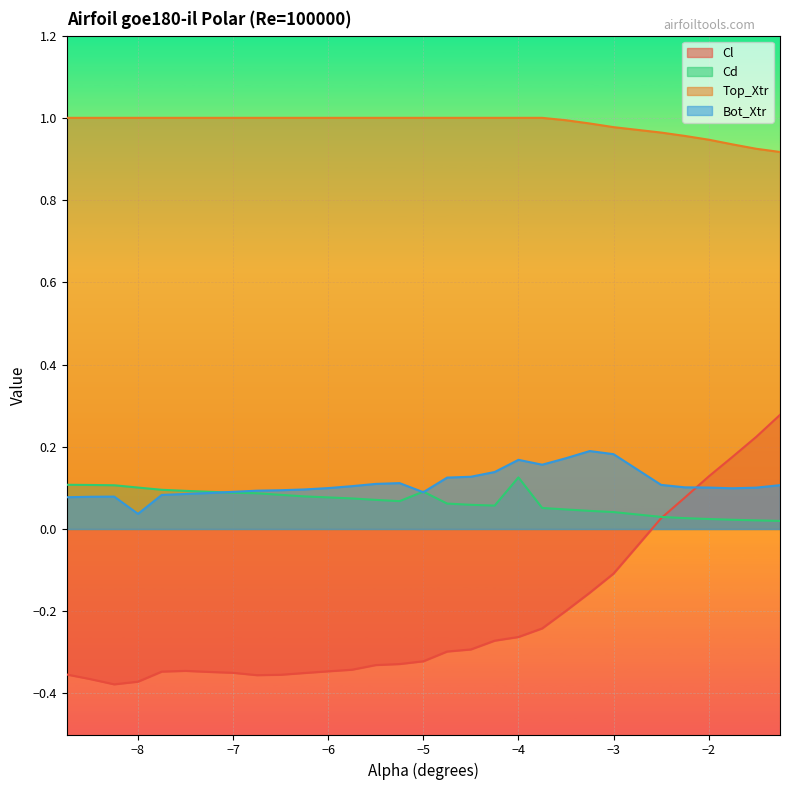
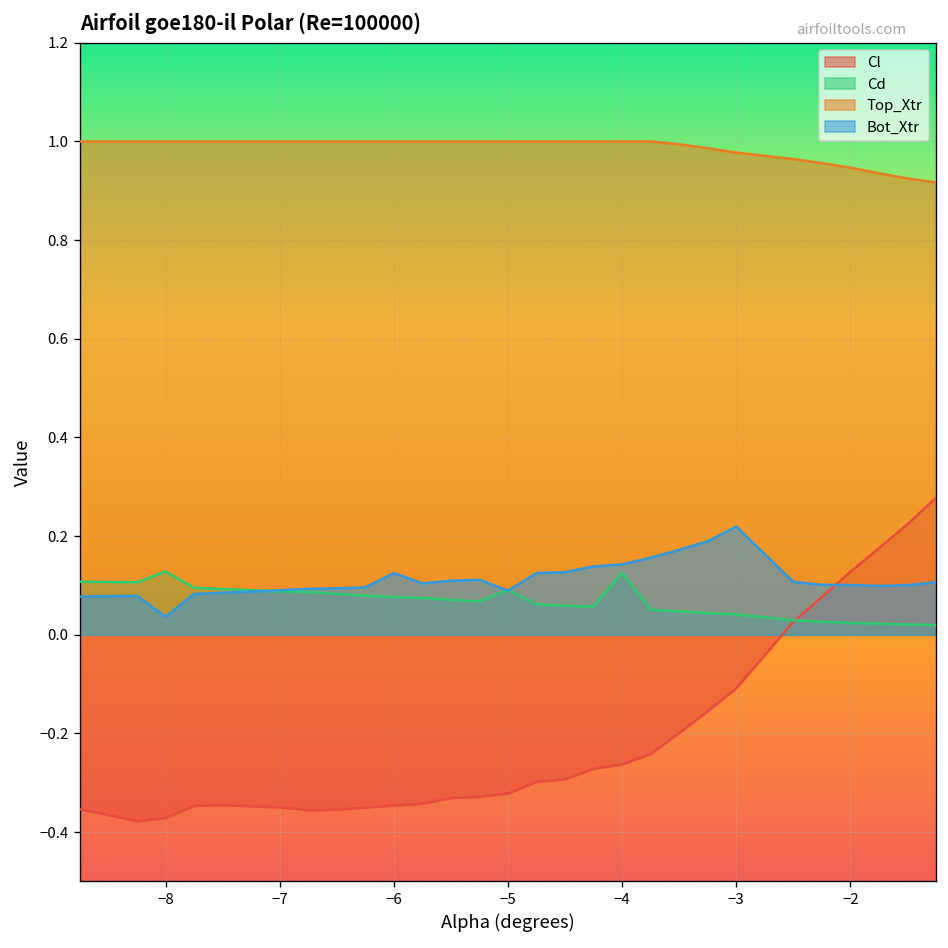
Cd, −8: 0.10 -> 0.13
Bot_Xtr, −6: 0.10 -> 0.13
Bot_Xtr, −4: 0.17 -> 0.14
Bot_Xtr, −3: 0.18 -> 0.22
